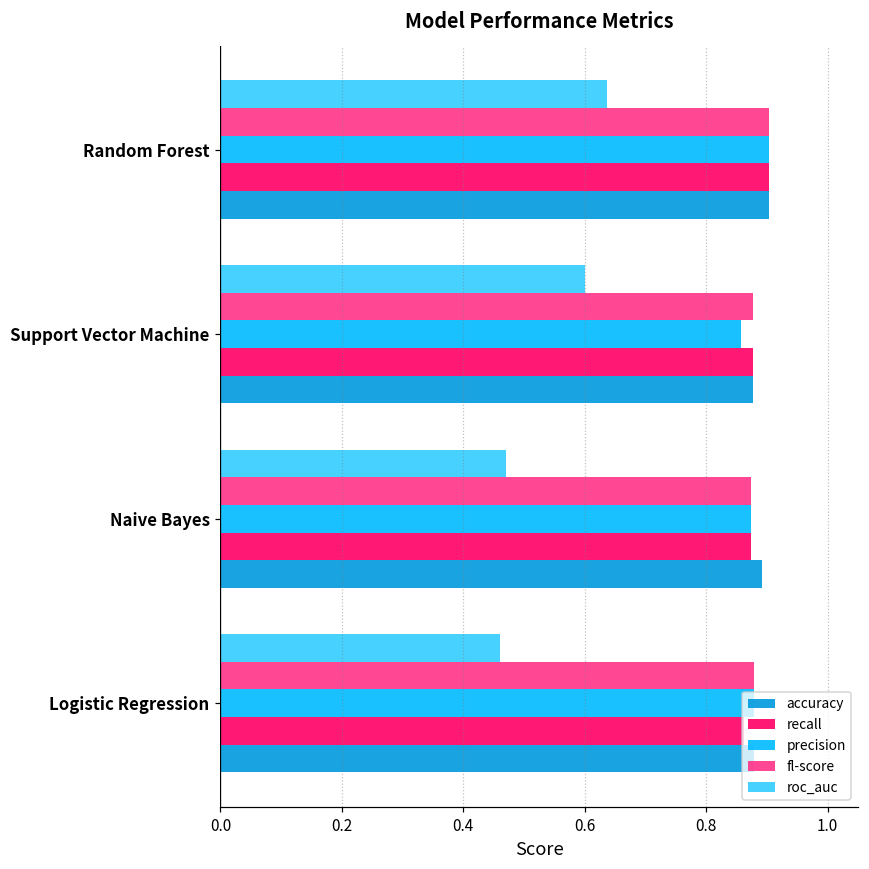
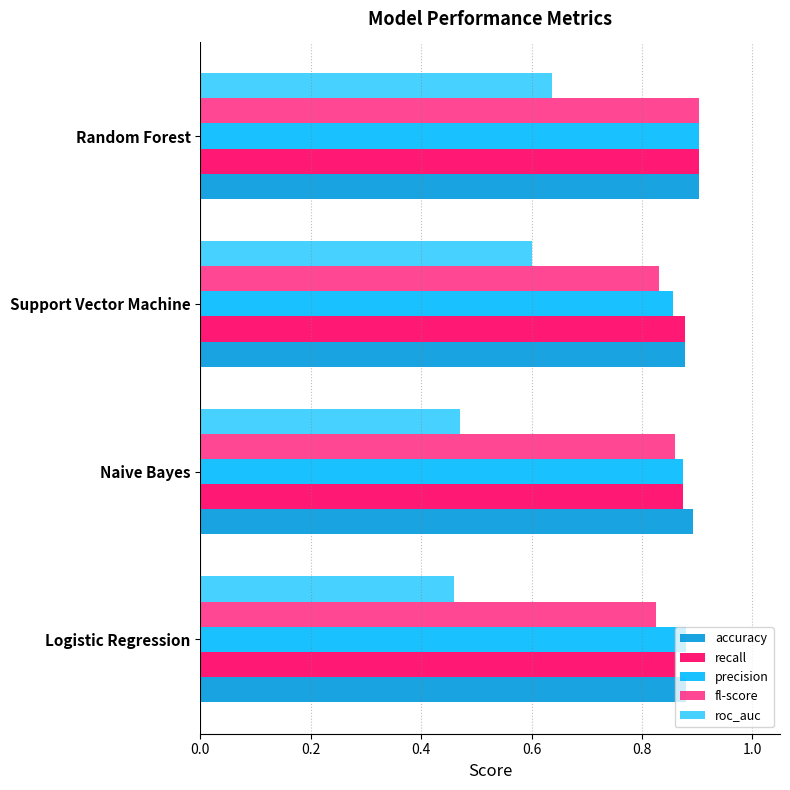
fl-score, Support Vector Machine: 0.88 -> 0.83
fl-score, Naive Bayes: 0.87 -> 0.86
fl-score, Logistic Regression: 0.88 -> 0.83
